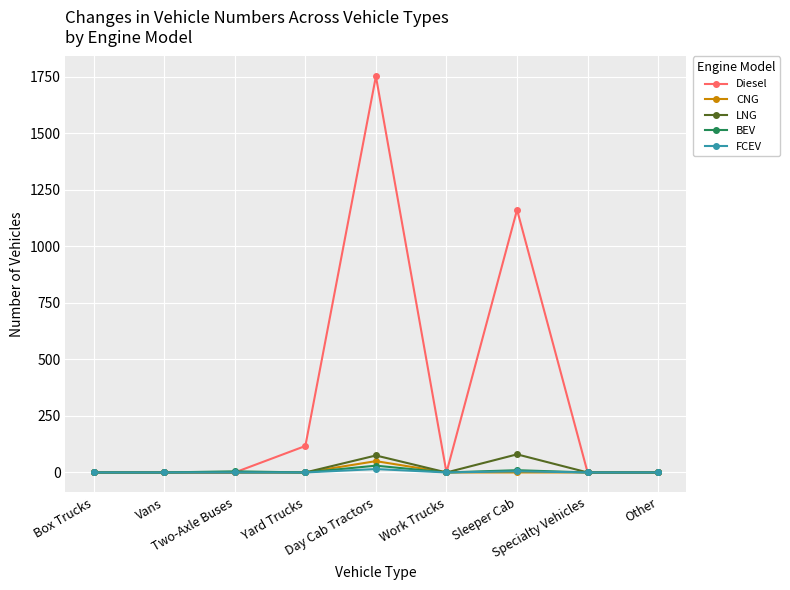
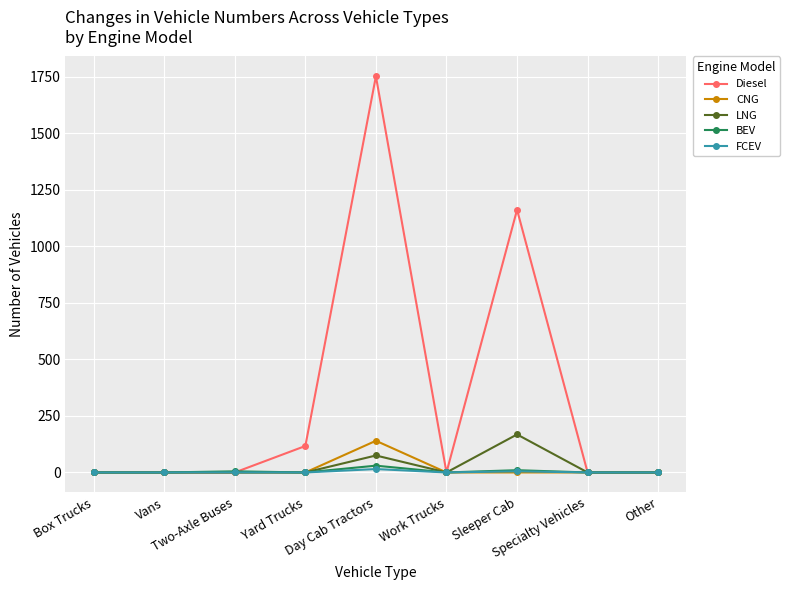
CNG, Day Cab Tractors: 50 -> 140
LNG, Sleeper Cab: 80 -> 170
